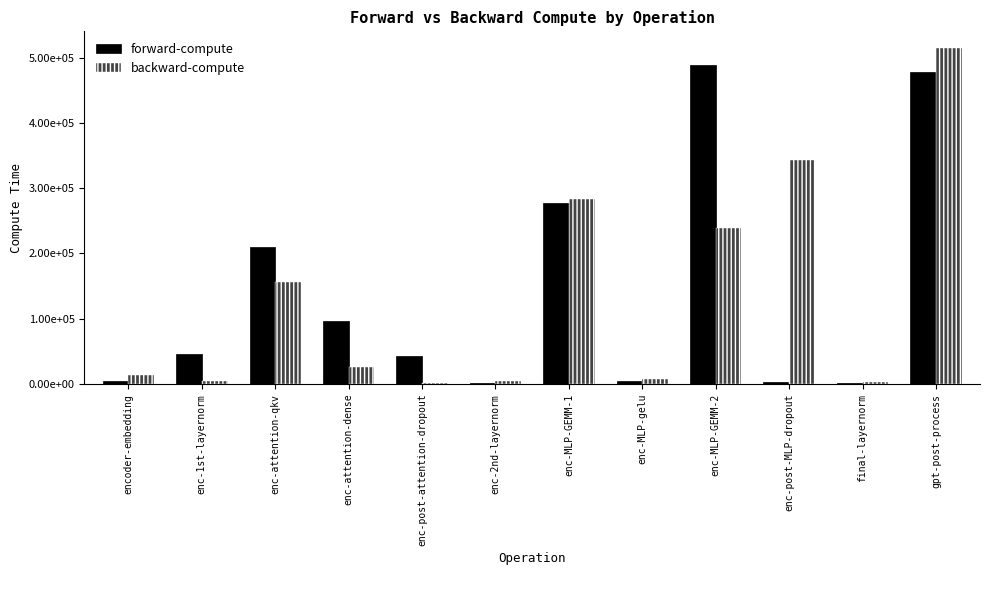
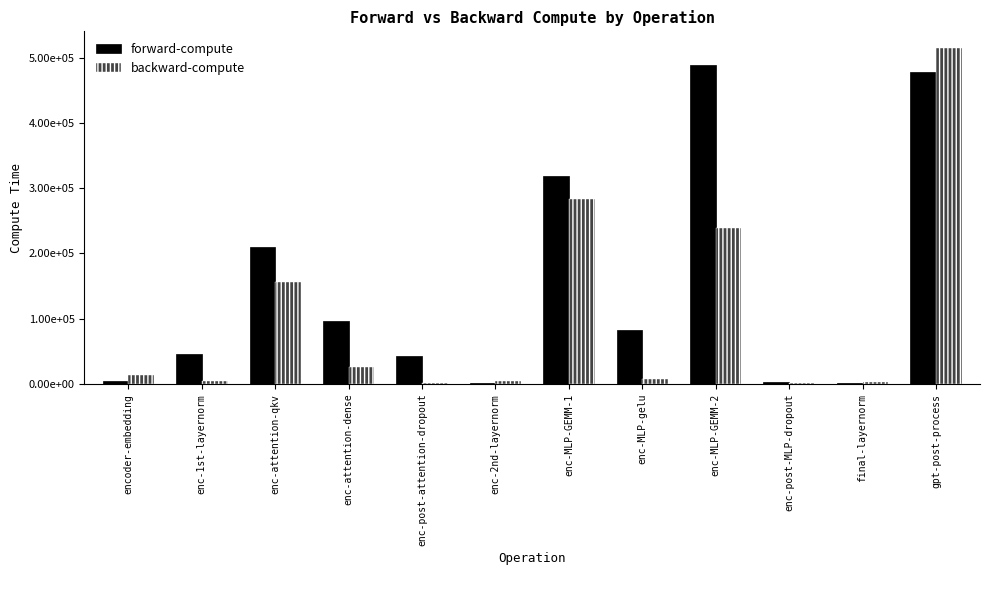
forward-compute, enc-MLP-GEMM-1: 280000 -> 320000
forward-compute, enc-MLP-gelu: 0 -> 80000
backward-compute, enc-post-MLP-dropout: 340000 -> 0
